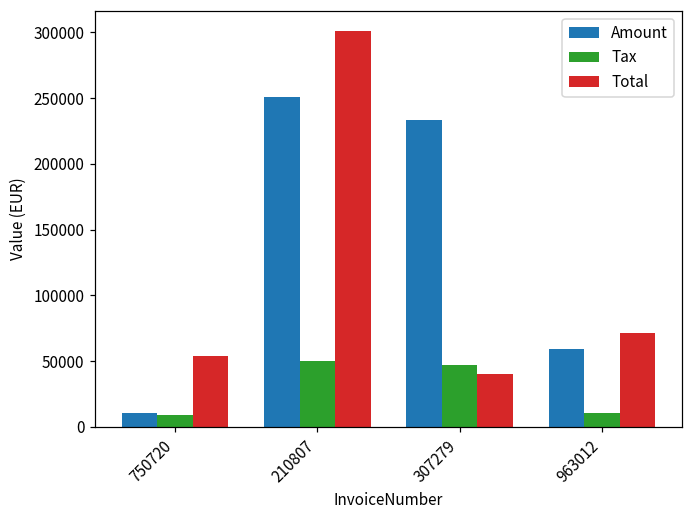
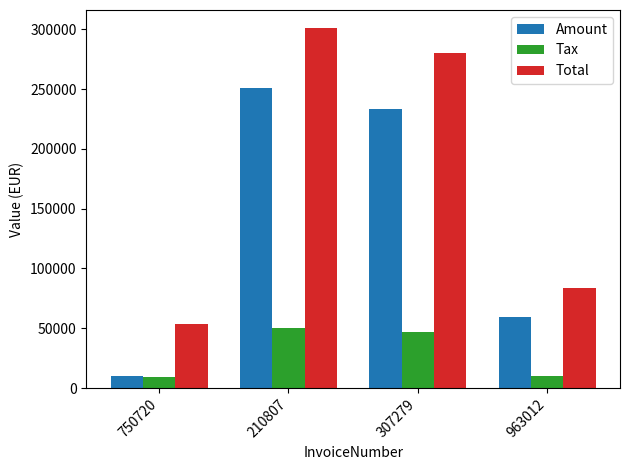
Total, 307279: 40000 -> 280000
Total, 963012: 71000 -> 83000
